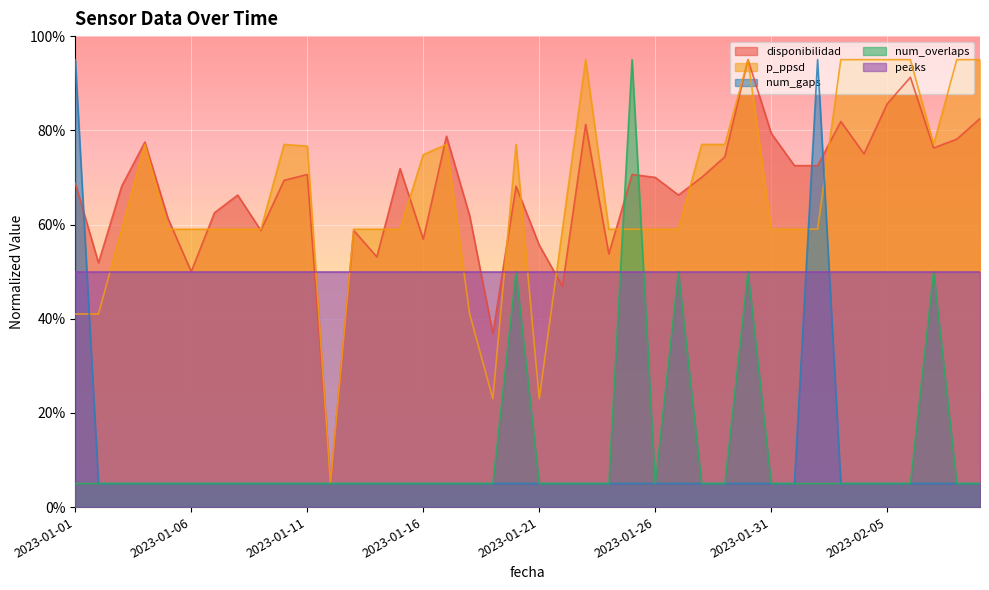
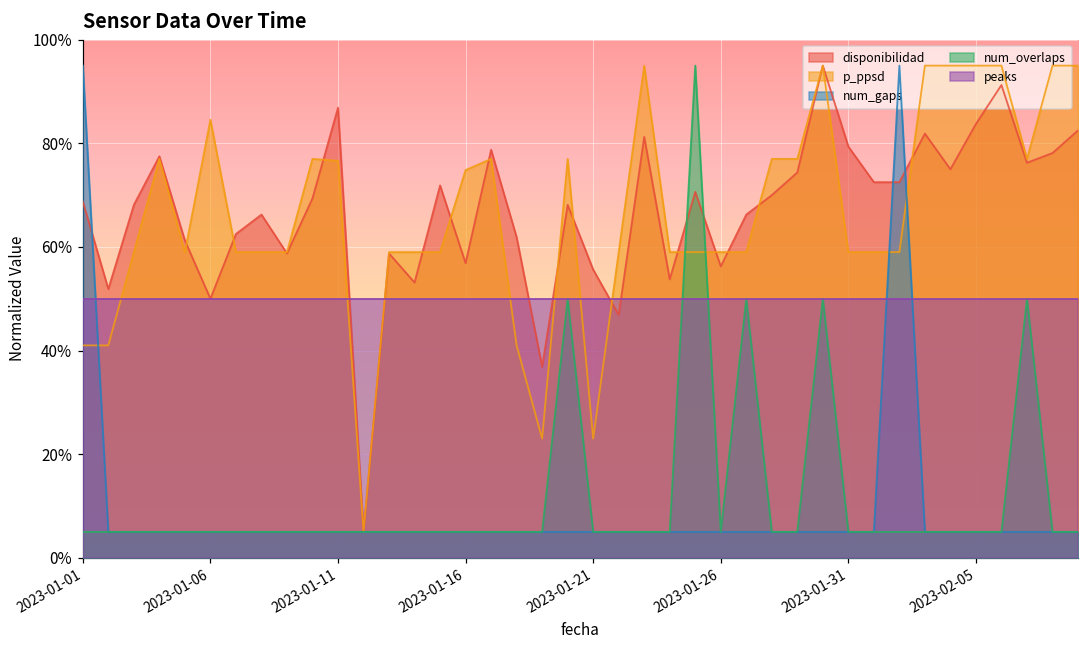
p_ppsd, 2023-01-06: 59% -> 85%
disponibilidad, 2023-01-11: 71% -> 87%
disponibilidad, 2023-01-26: 70% -> 56%
disponibilidad, 2023-02-05: 86% -> 84%
